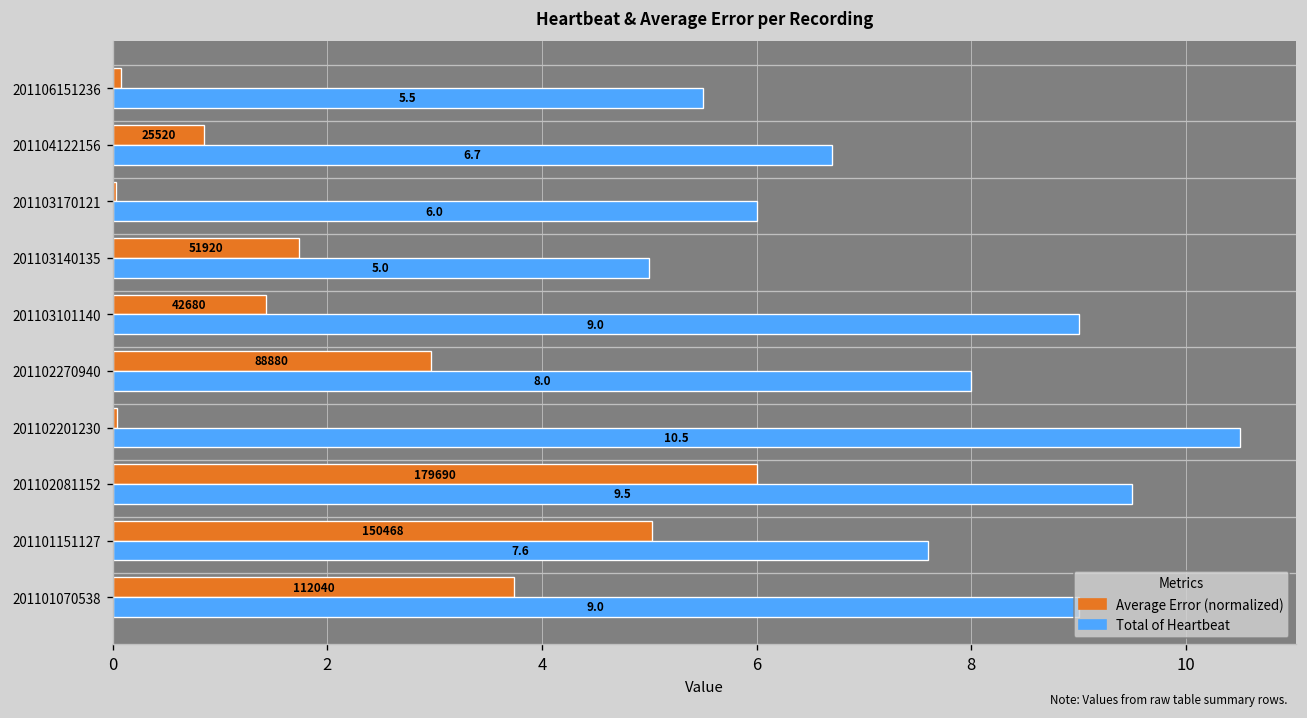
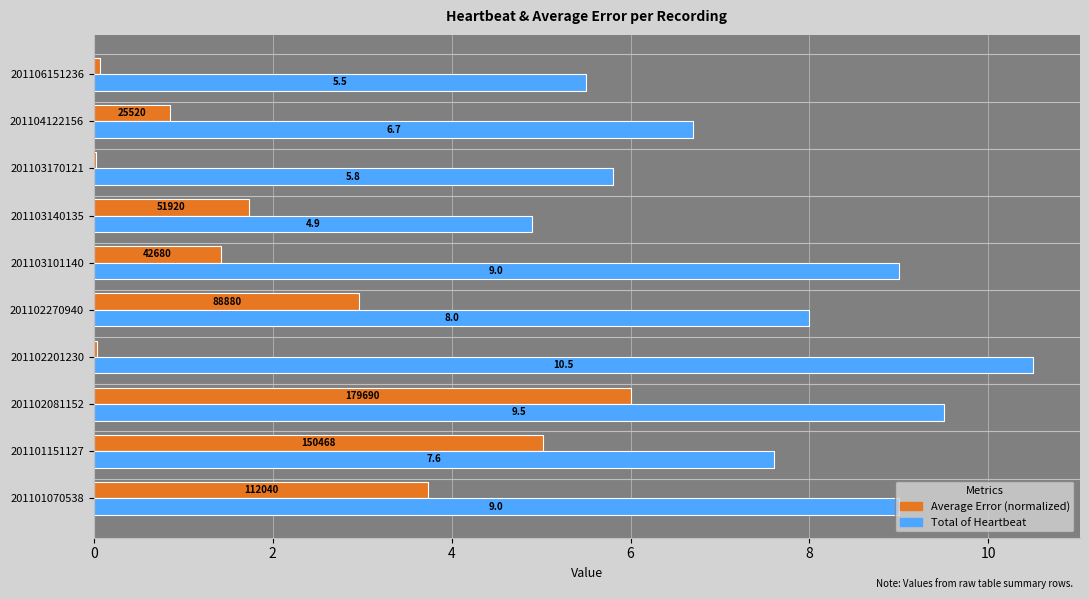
Total of Heartbeat, 201103170121: 6.0 -> 5.8
Total of Heartbeat, 201103140135: 5.0 -> 4.9
